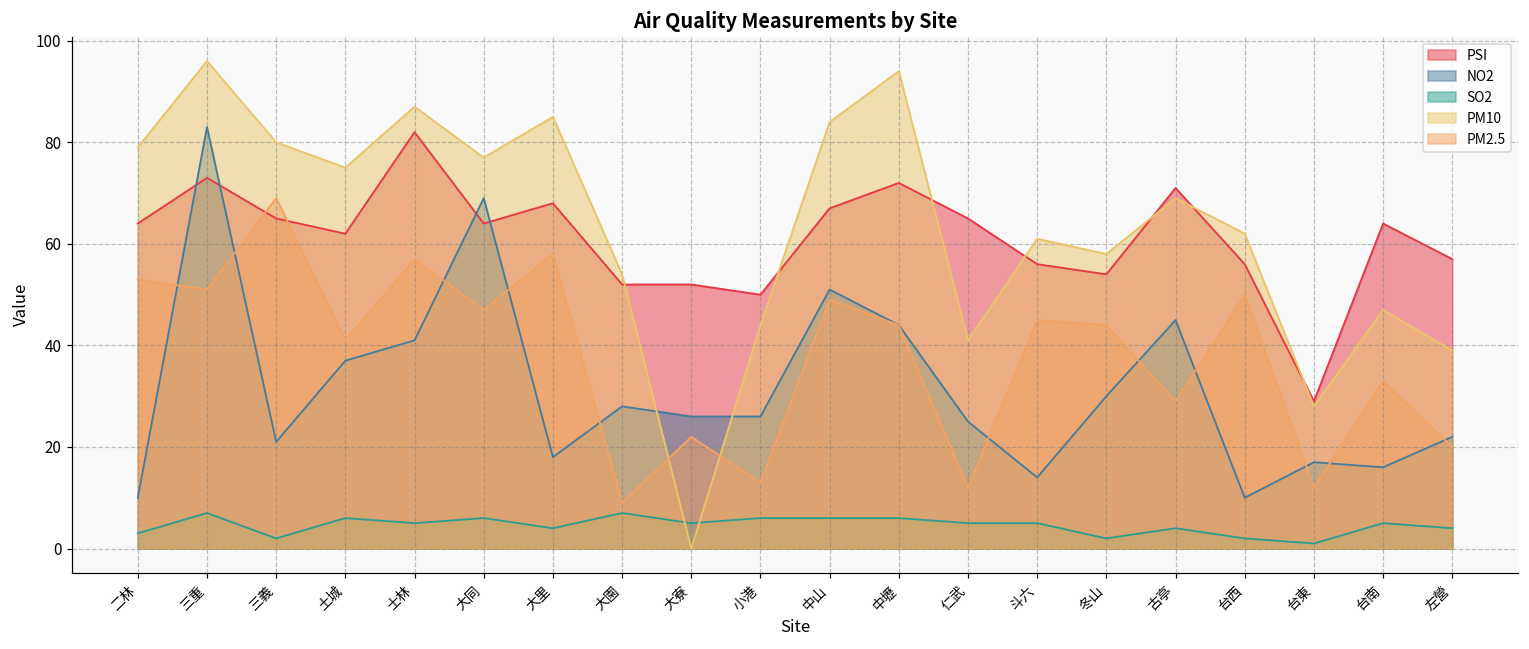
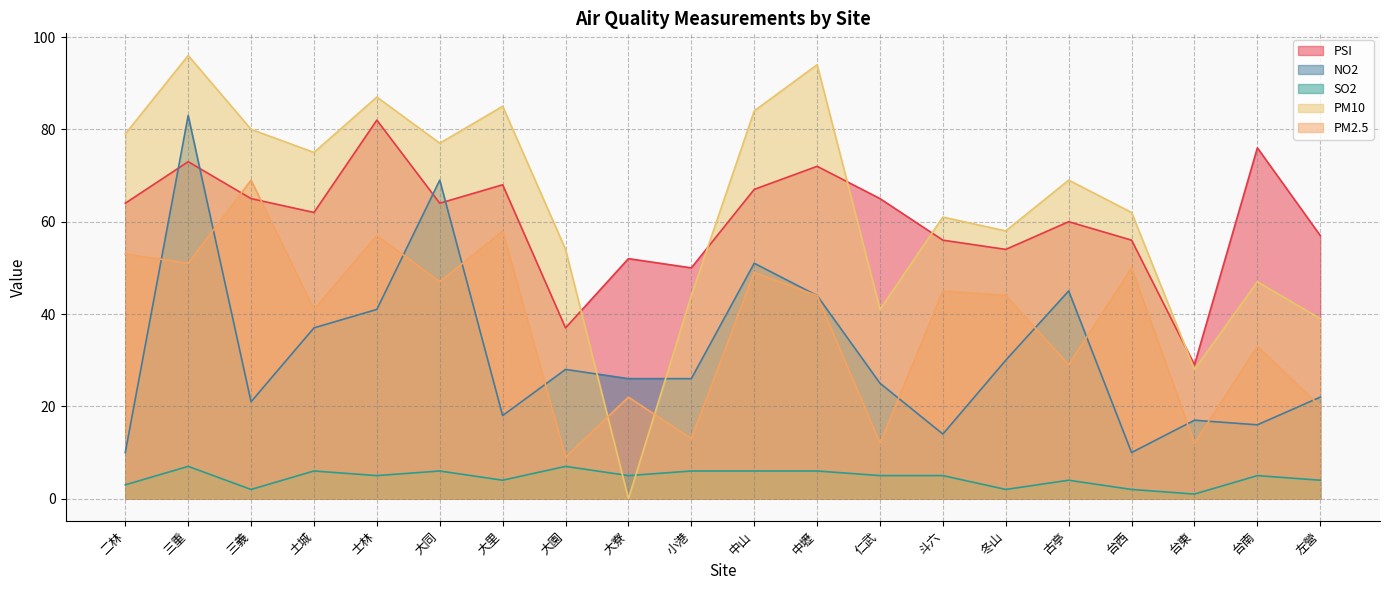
PSI, 大園: 52 -> 37
PSI, 古亭: 71 -> 60
PSI, 台南: 64 -> 76
